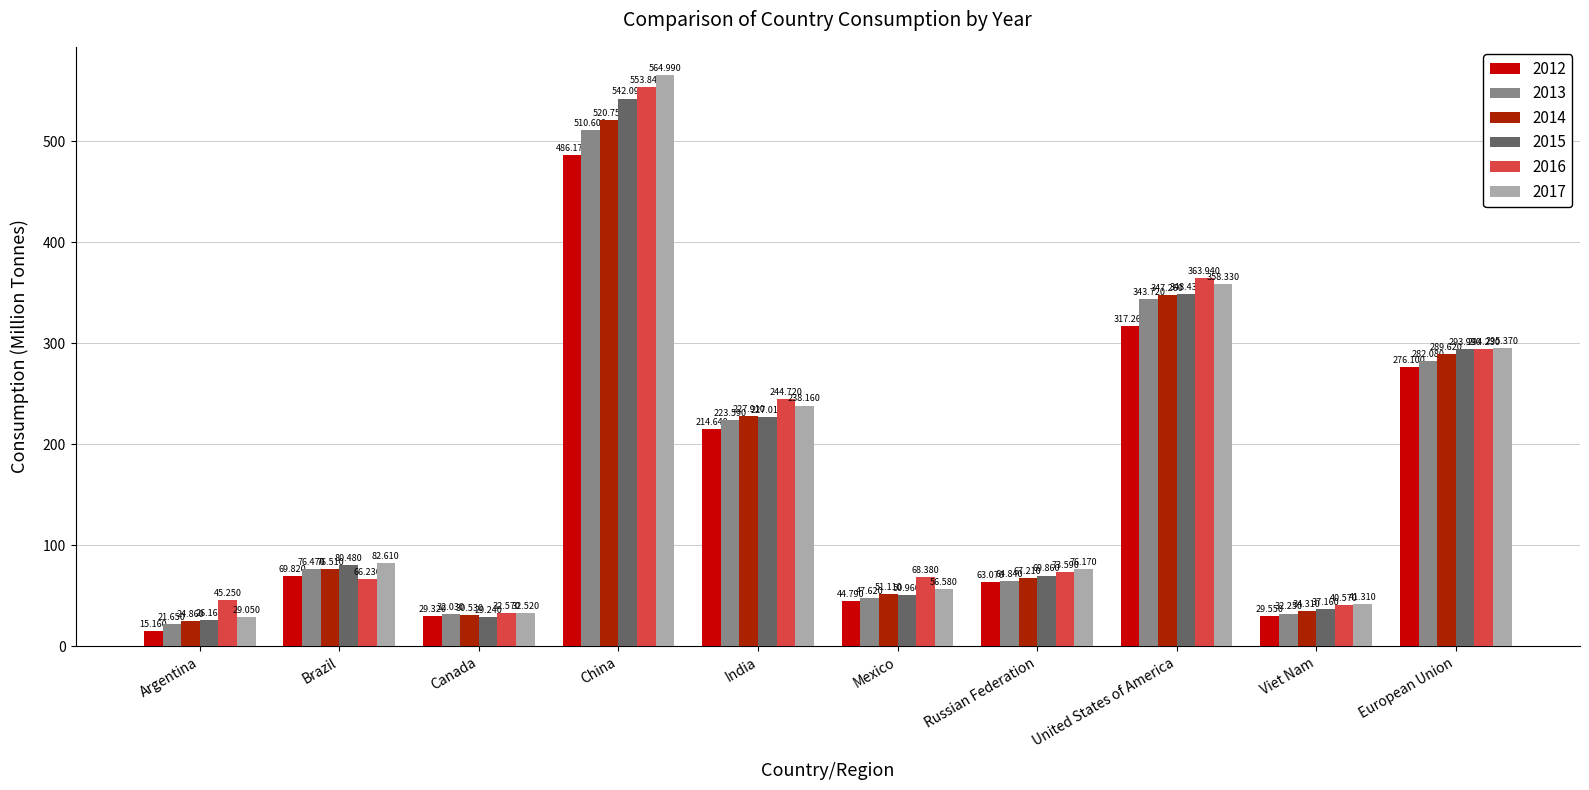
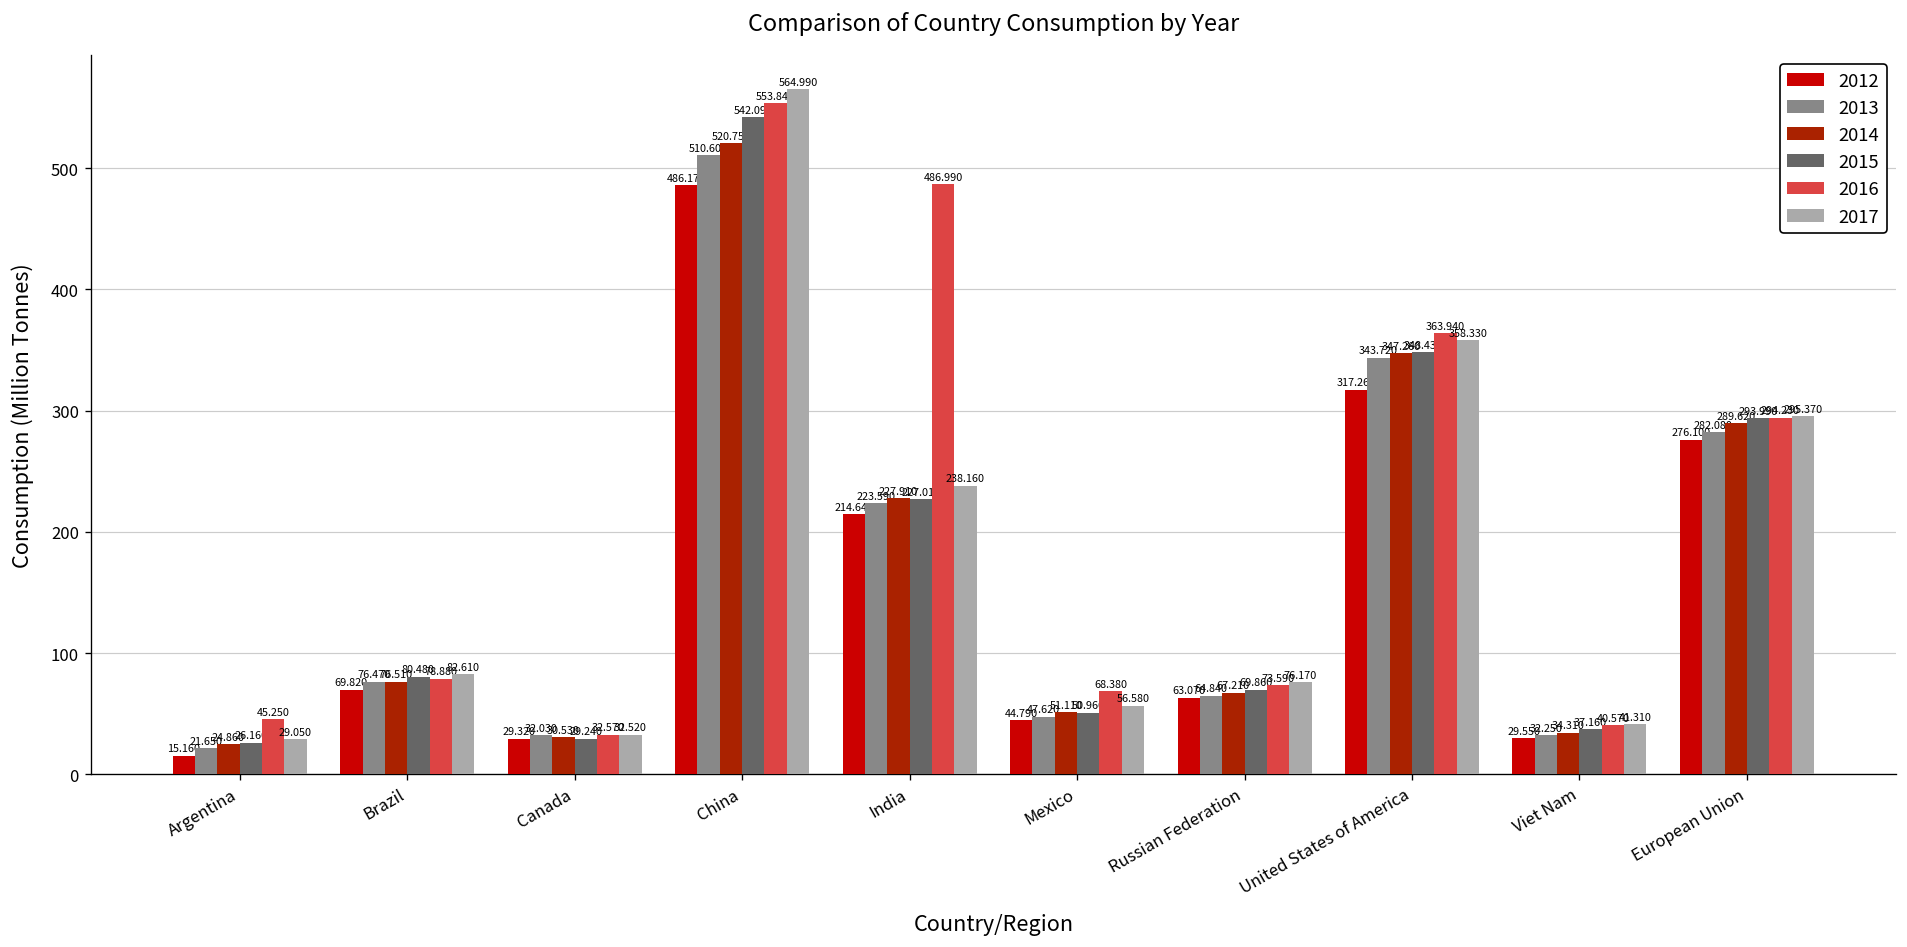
2016, Brazil: 66.230 -> 78.880
2016, India: 244.720 -> 486.990
